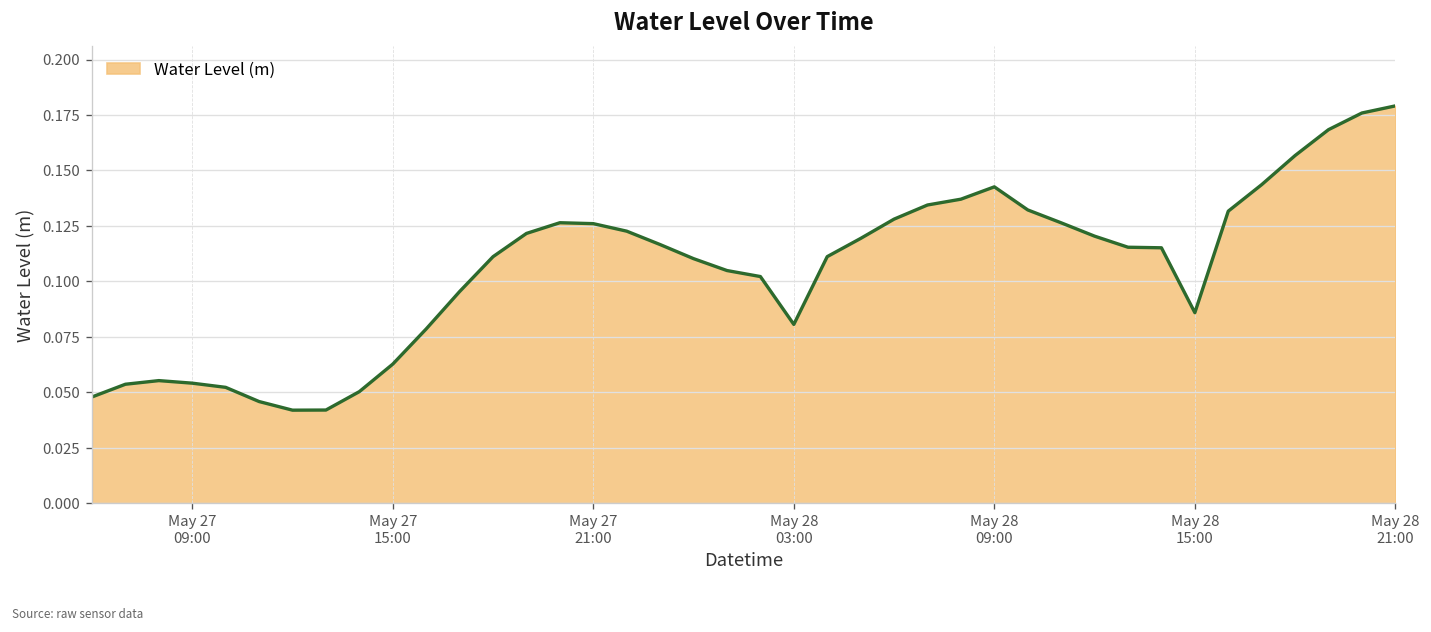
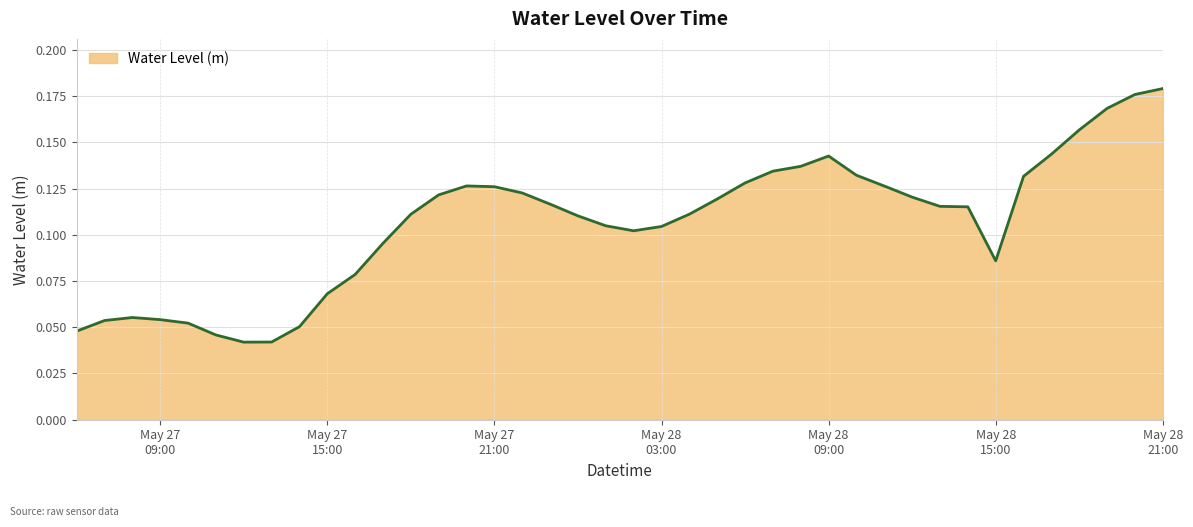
May 27 15:00: 0.063 -> 0.068
May 28 03:00: 0.081 -> 0.105
